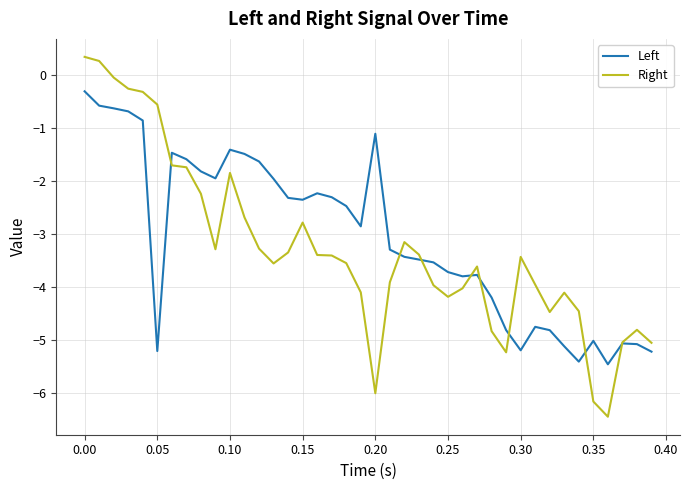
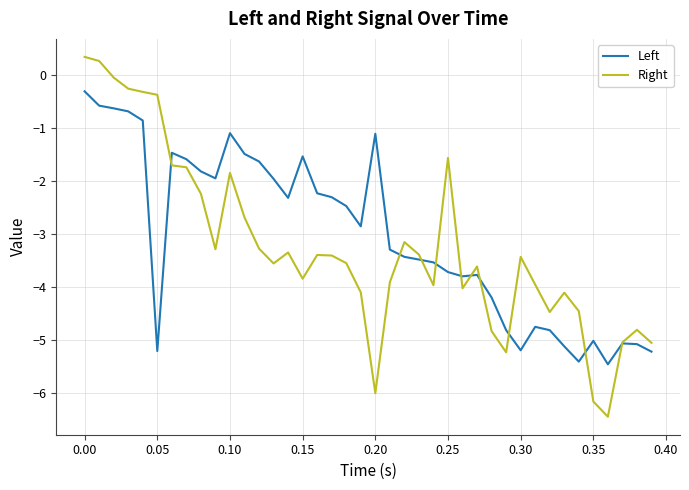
Right, 0.05: -0.5 -> -0.4
Left, 0.10: -1.4 -> -1.1
Left, 0.15: -2.3 -> -1.5
Right, 0.15: -2.8 -> -3.8
Right, 0.25: -4.2 -> -1.6
